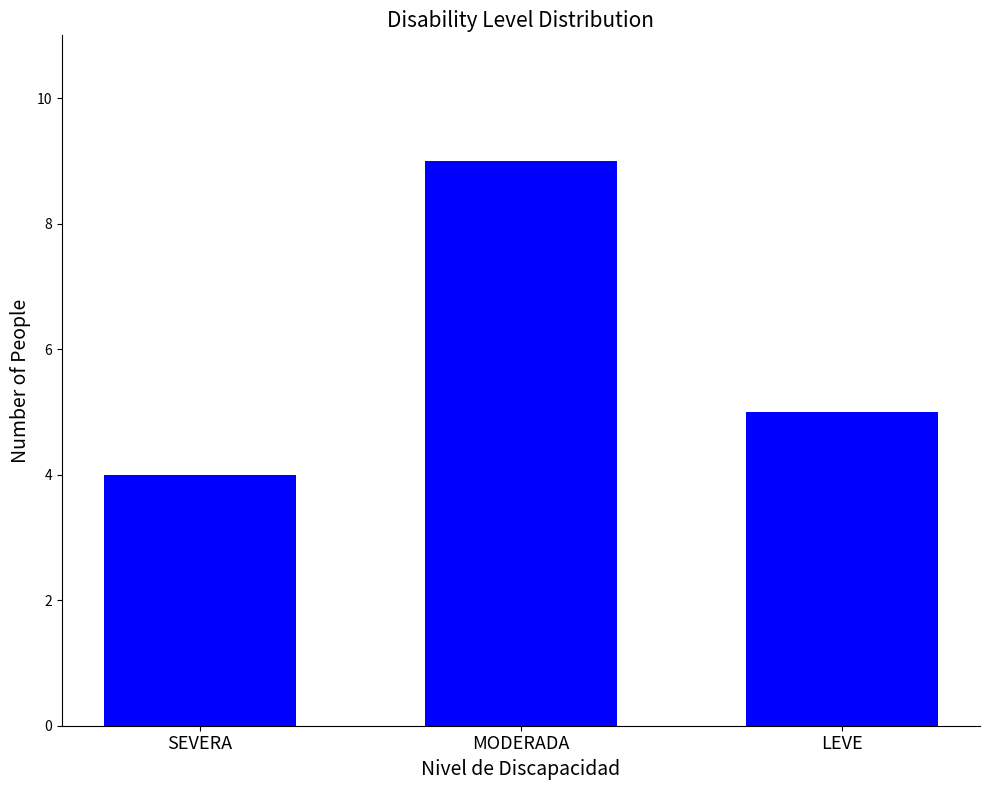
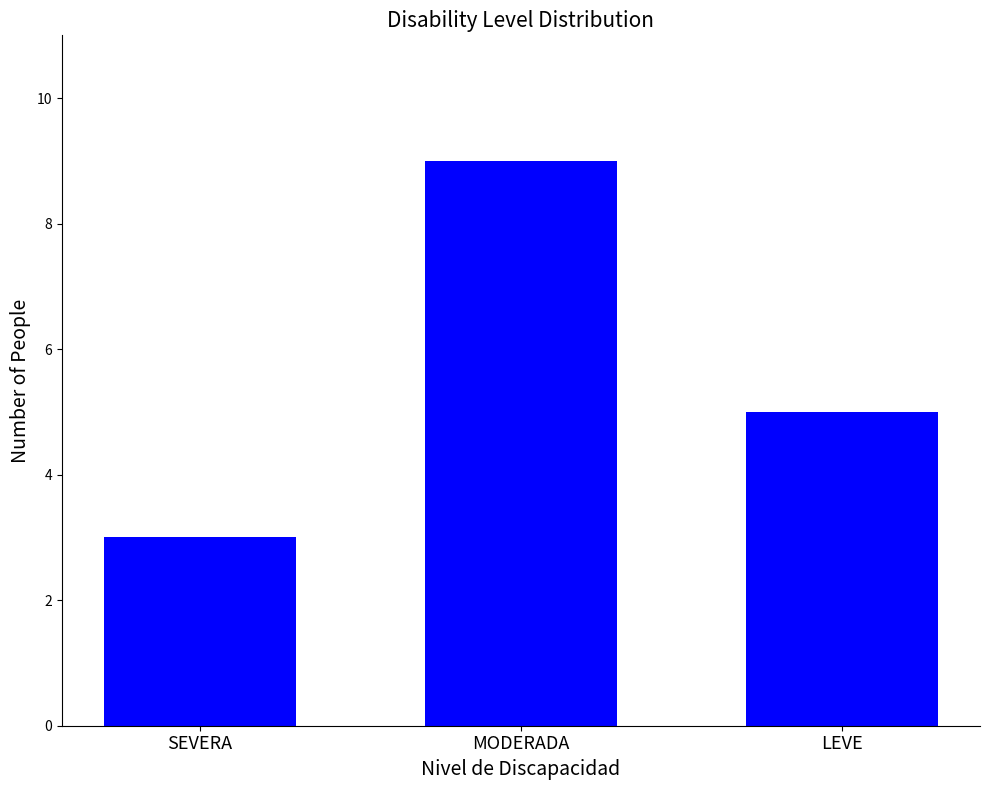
SEVERA: 4 -> 3
